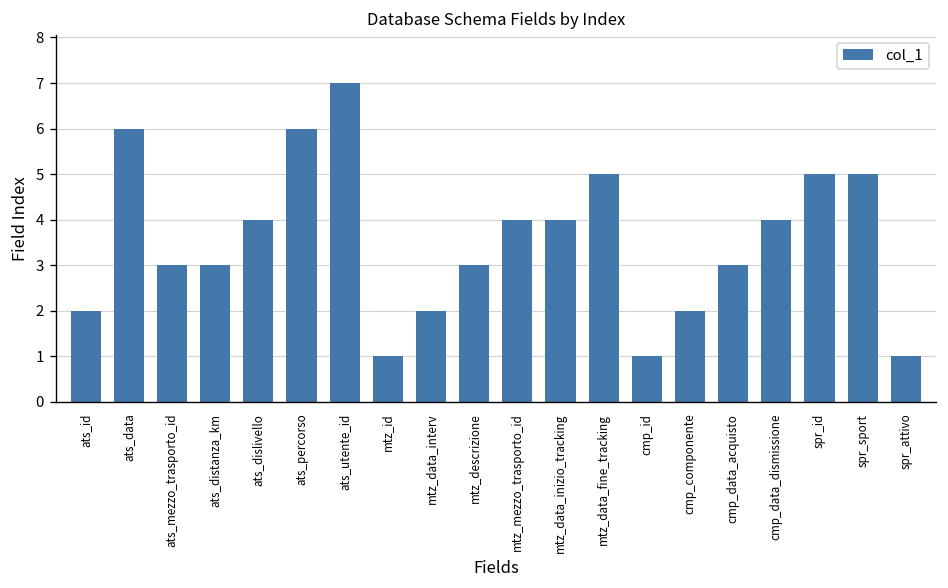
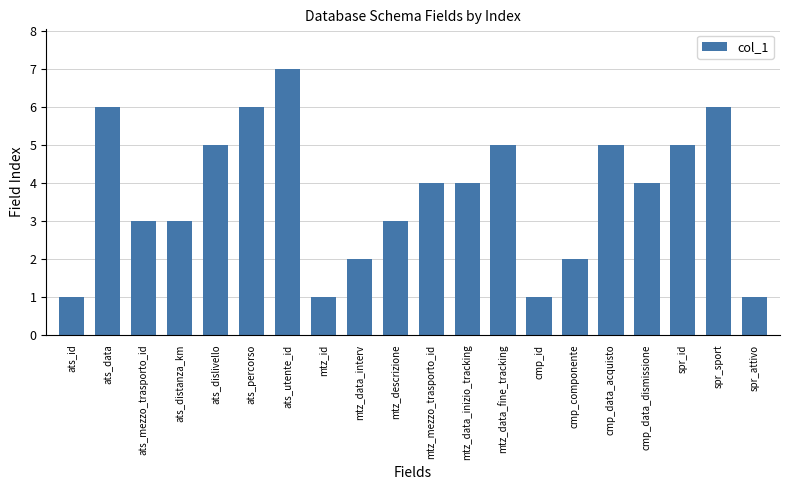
ats_id: 2 -> 1
ats_dislivello: 4 -> 5
cmp_data_acquisto: 3 -> 5
spr_sport: 5 -> 6
